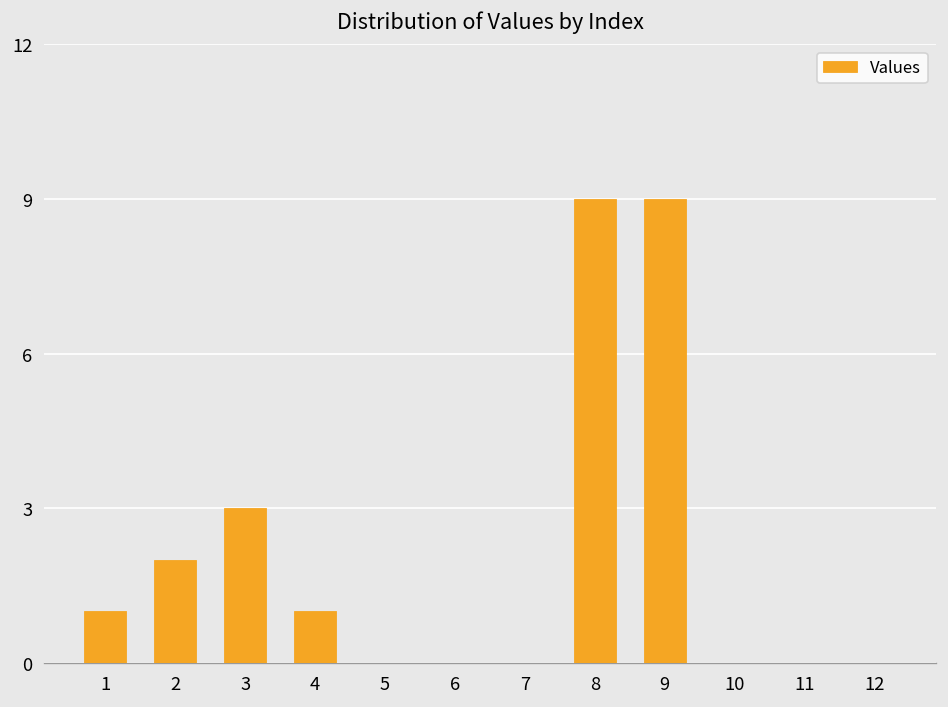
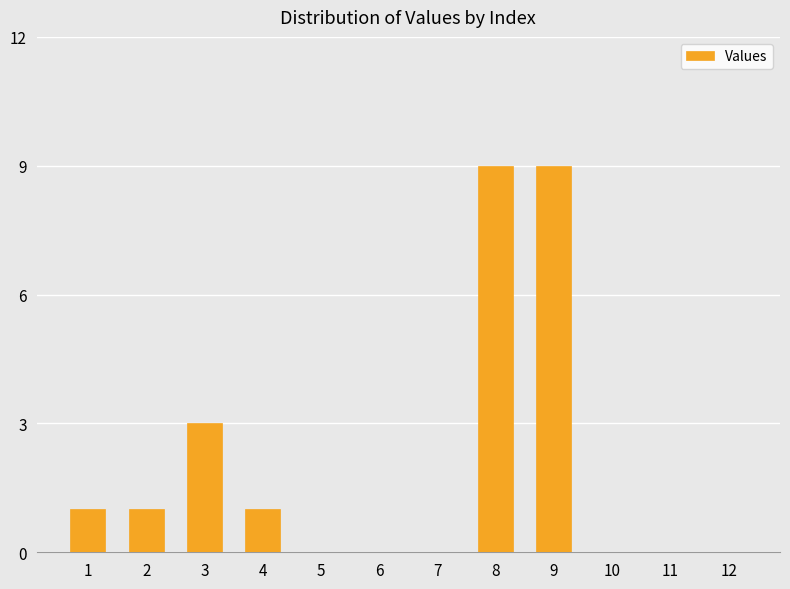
2: 2 -> 1
